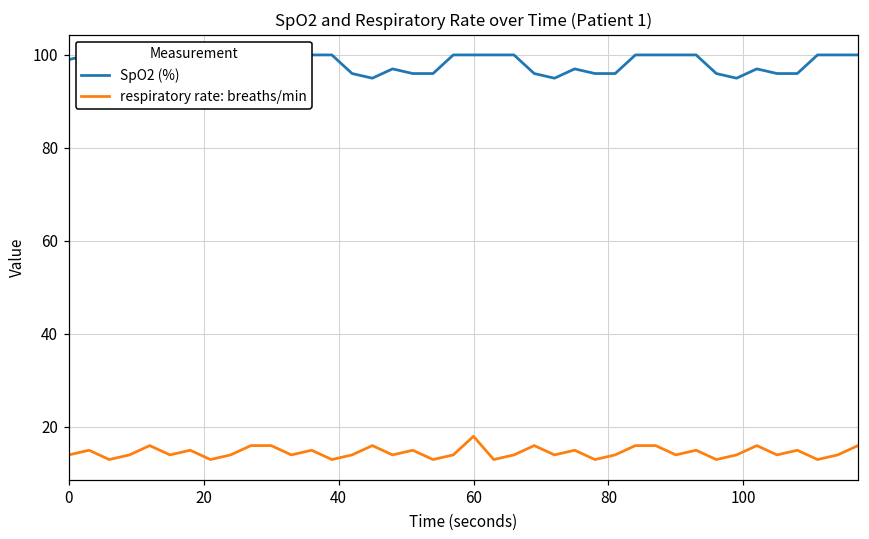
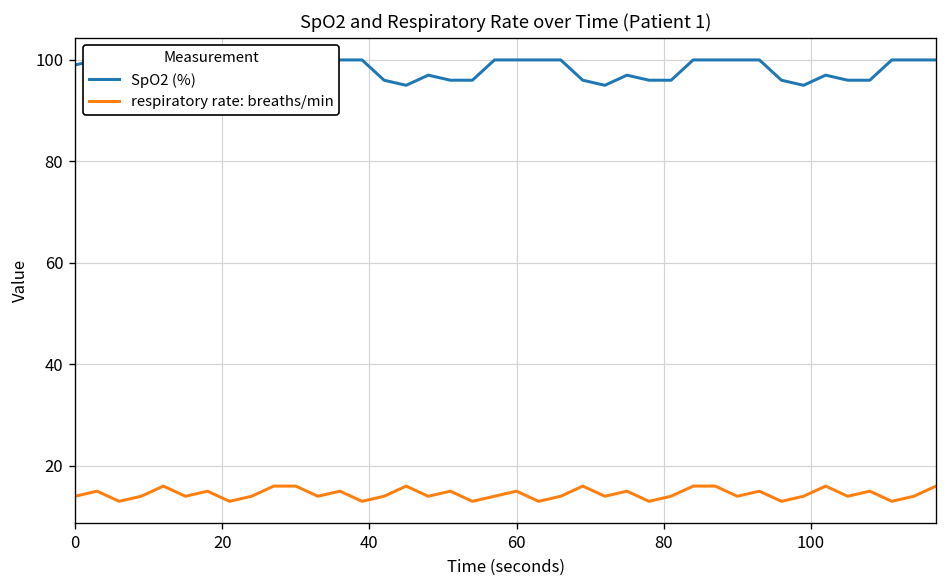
respiratory rate: breaths/min, 60: 18 -> 15
